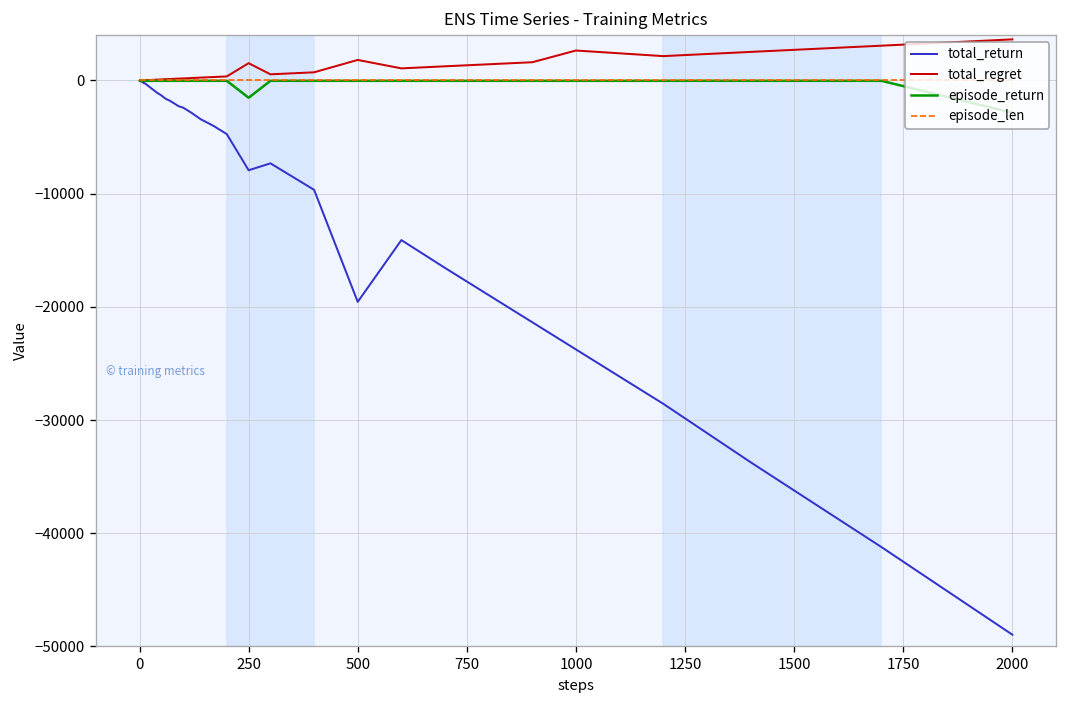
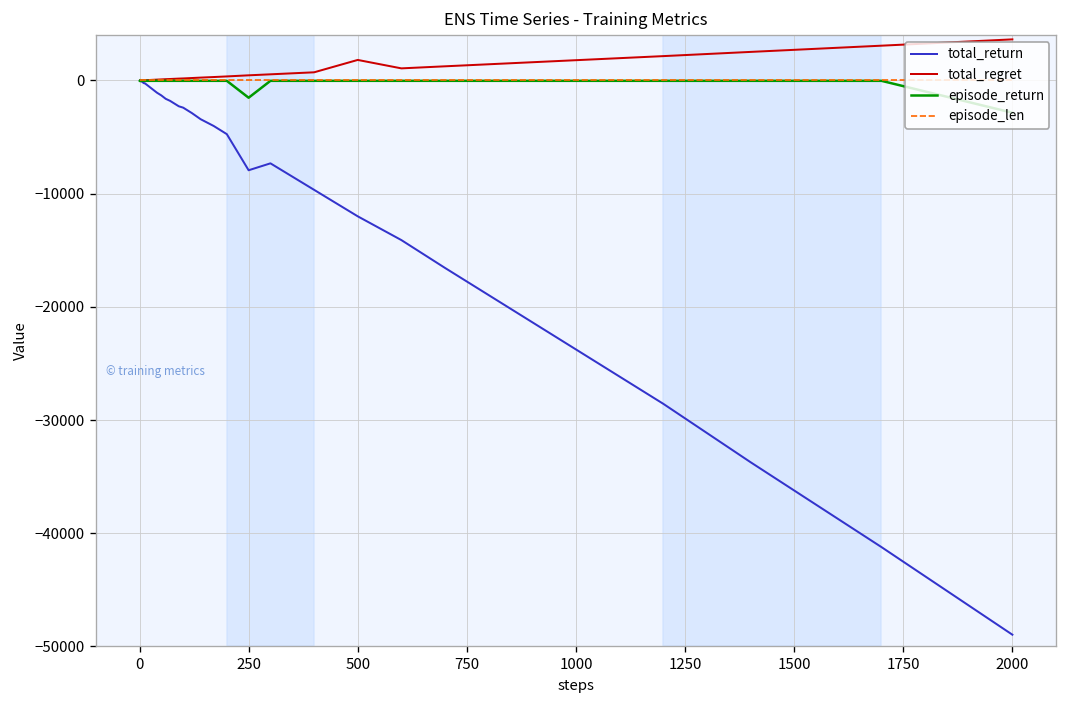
total_regret, 250: 2000 -> 0
total_return, 500: -20000 -> -12000
total_regret, 1000: 3000 -> 2000
